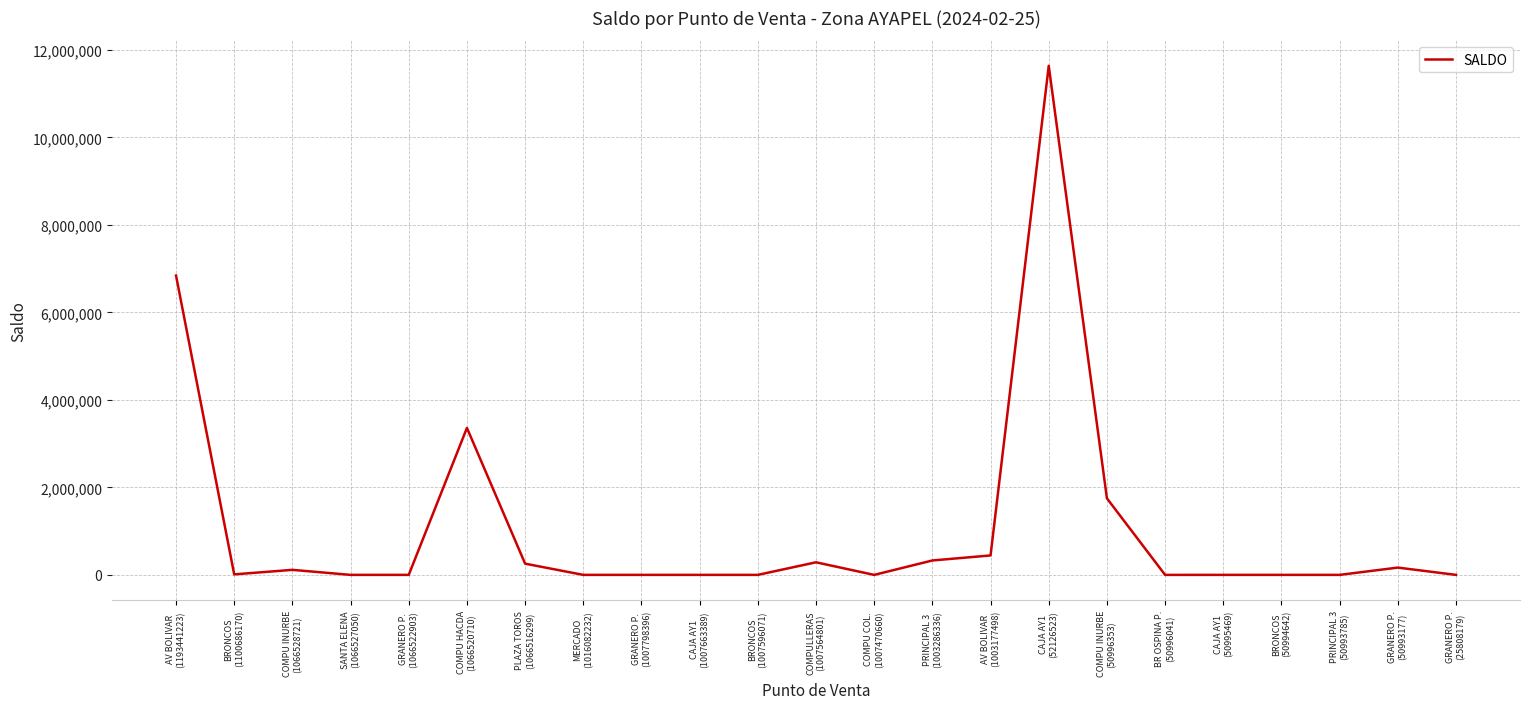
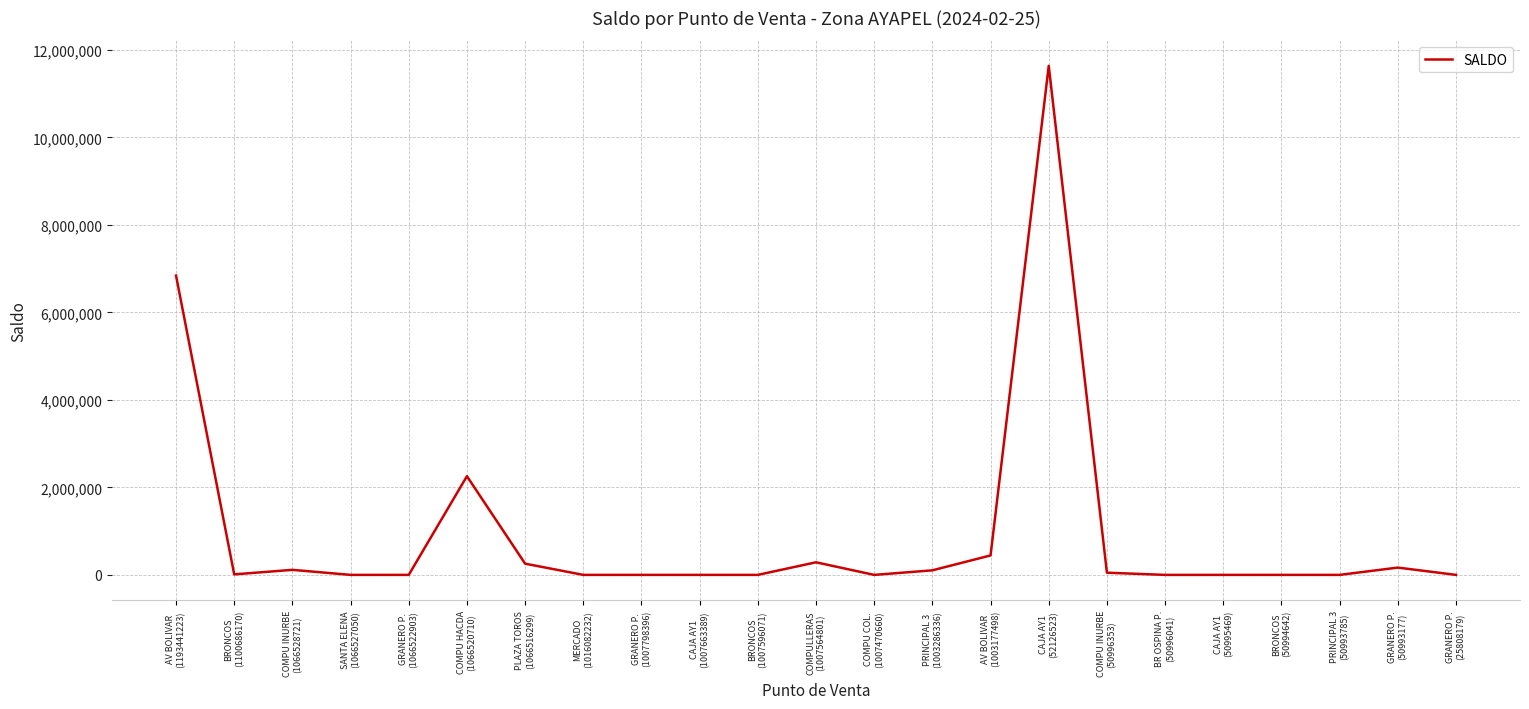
COMPU HACDA (1066520710): 3,400,000 -> 2,300,000
PRINCIPAL 3 (1003286336): 300,000 -> 100,000
COMPU INURBE (50996353): 1,800,000 -> 0
